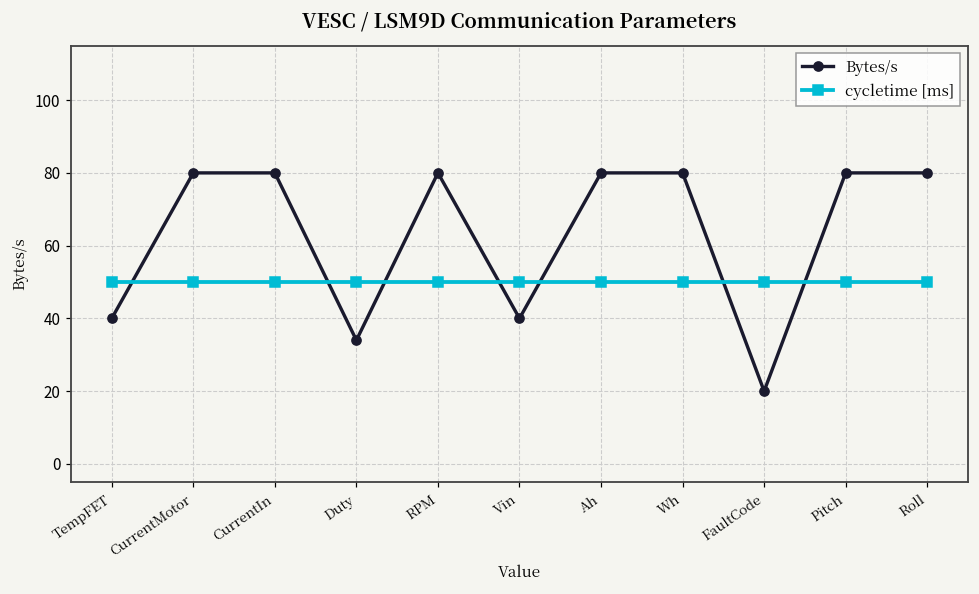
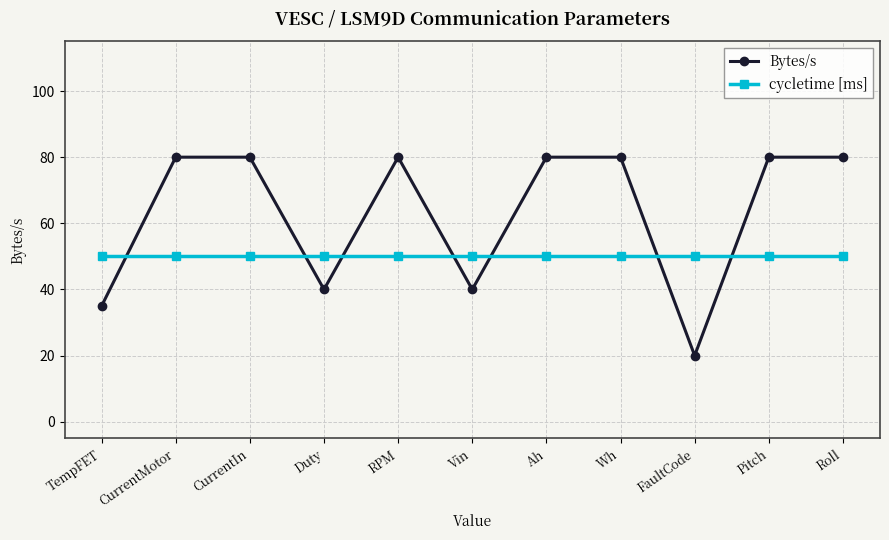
Bytes/s, TempFET: 40 -> 35
Bytes/s, Duty: 34 -> 40
